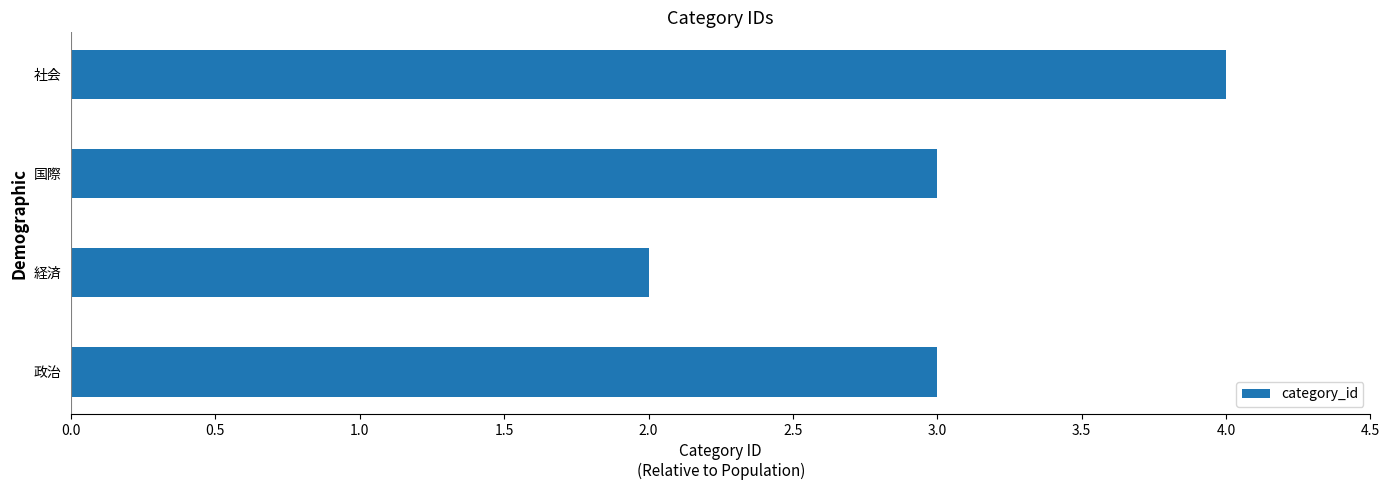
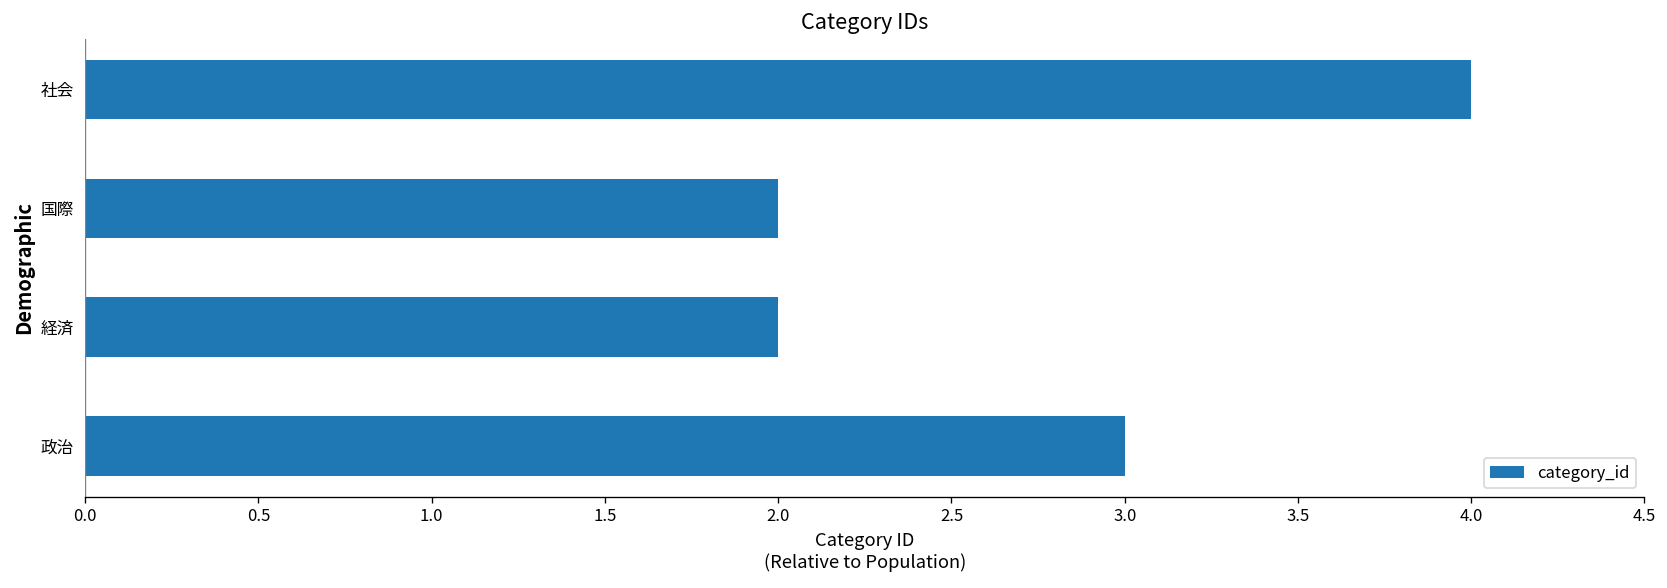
国際: 3 -> 2
